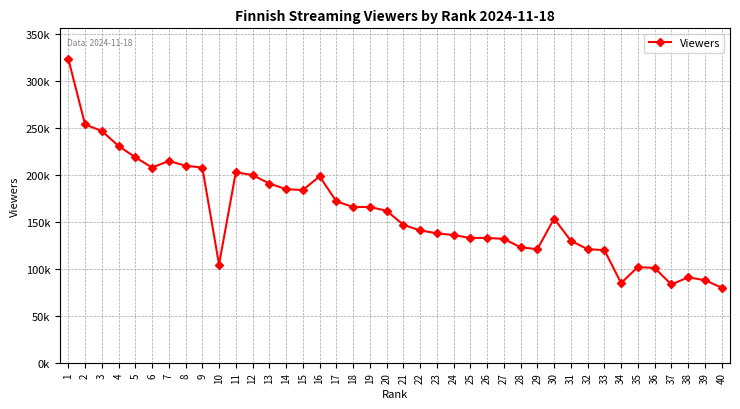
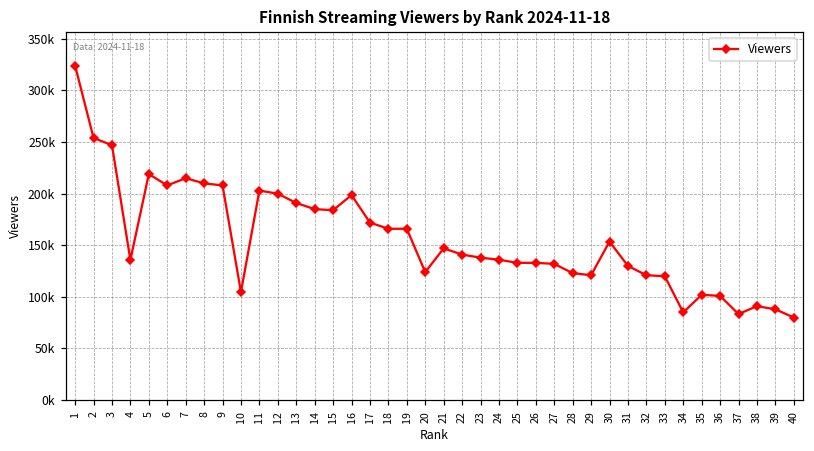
4: 230000 -> 140000
20: 160000 -> 120000
